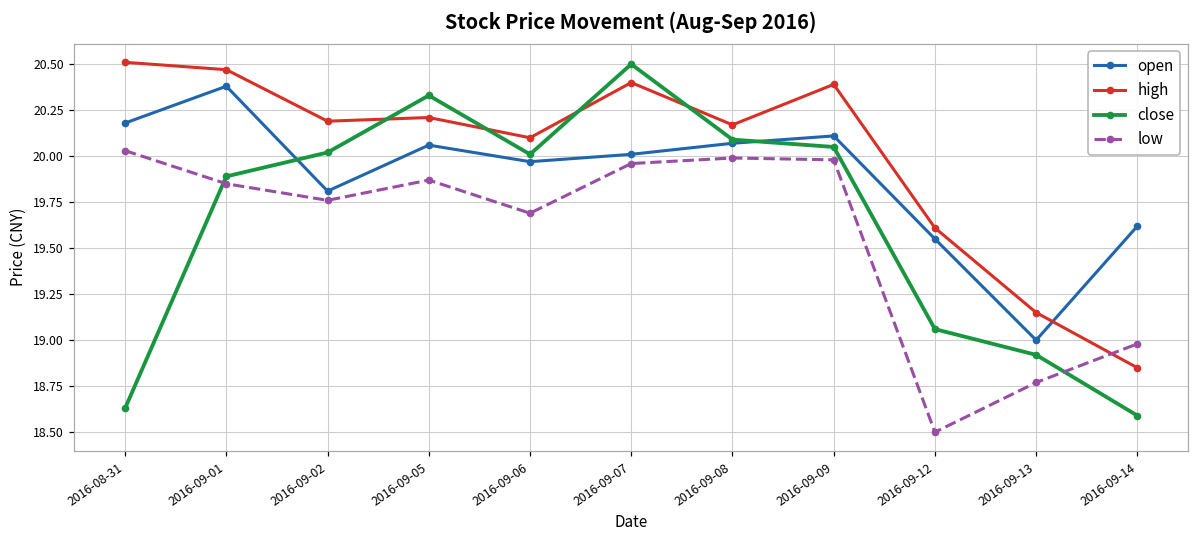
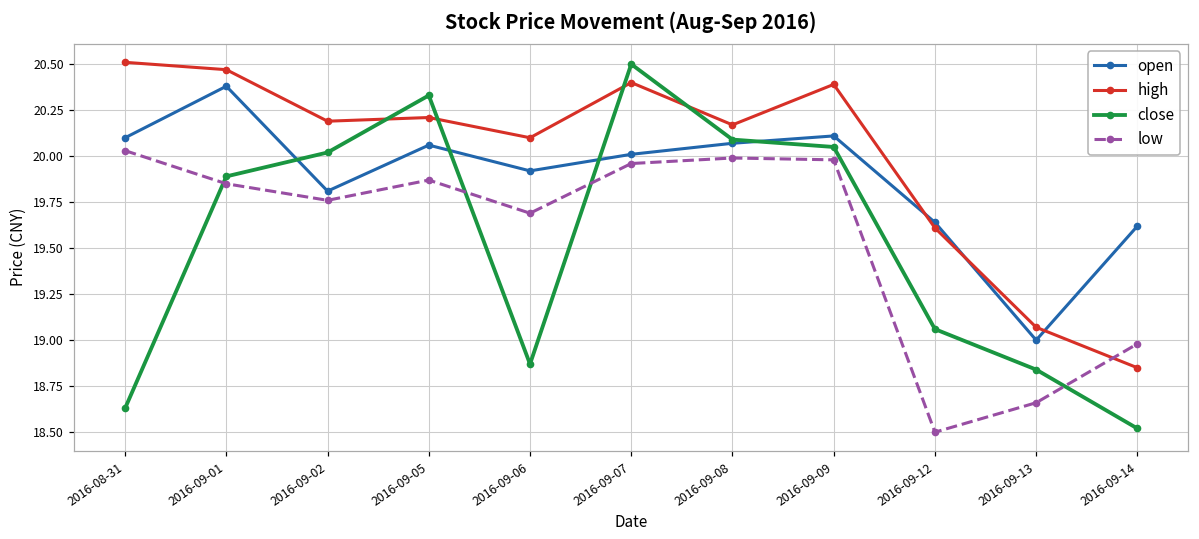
open, 2016-08-31: 20.18 -> 20.10
open, 2016-09-06: 19.97 -> 19.92
close, 2016-09-06: 20.01 -> 18.87
open, 2016-09-12: 19.55 -> 19.64
high, 2016-09-13: 19.15 -> 19.07
close, 2016-09-13: 18.92 -> 18.84
low, 2016-09-13: 18.77 -> 18.66
close, 2016-09-14: 18.59 -> 18.52
